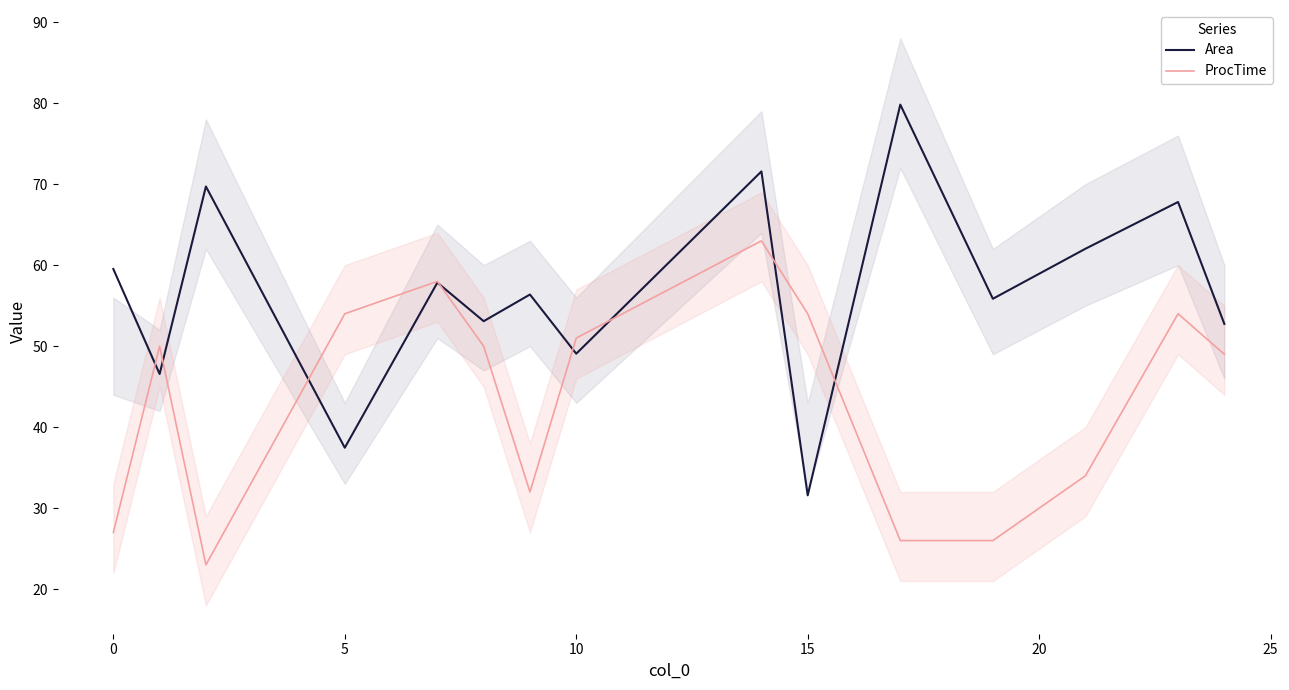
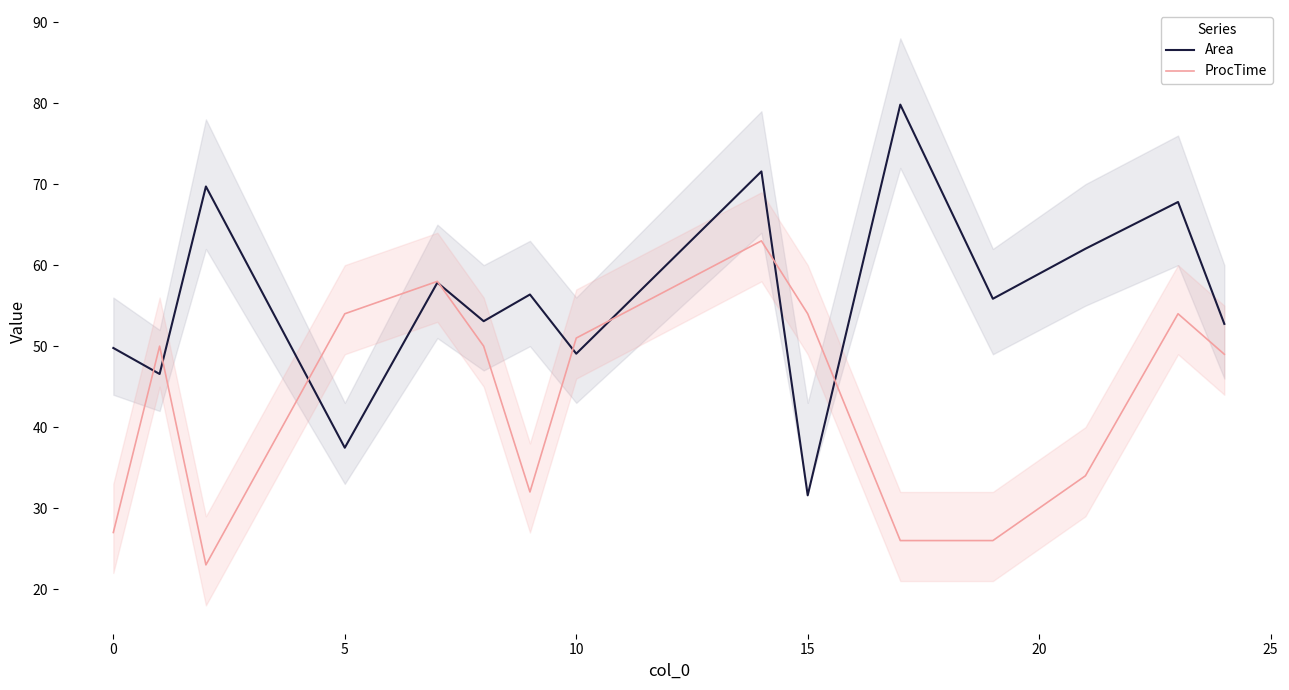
Area, 0: 60 -> 50
